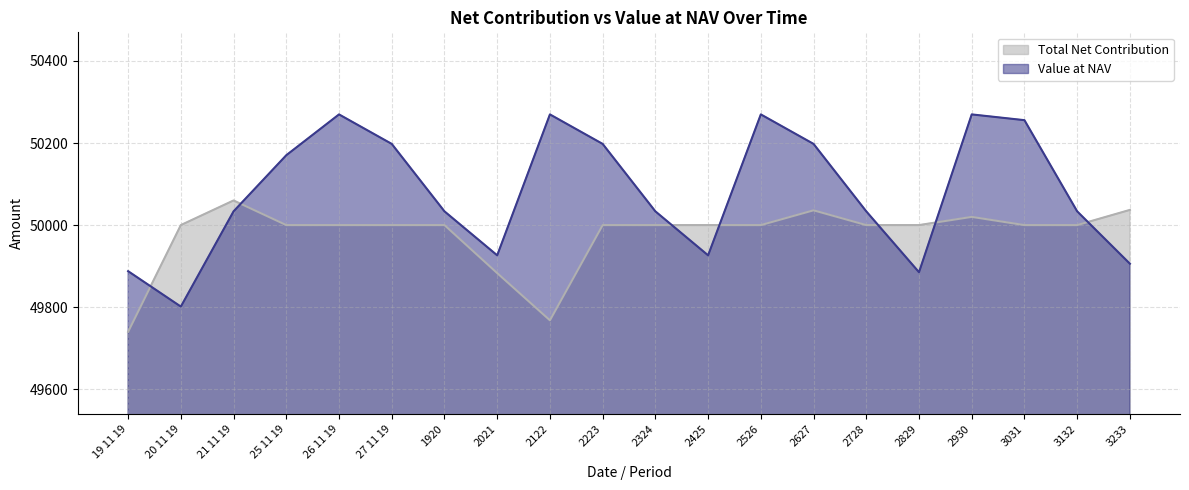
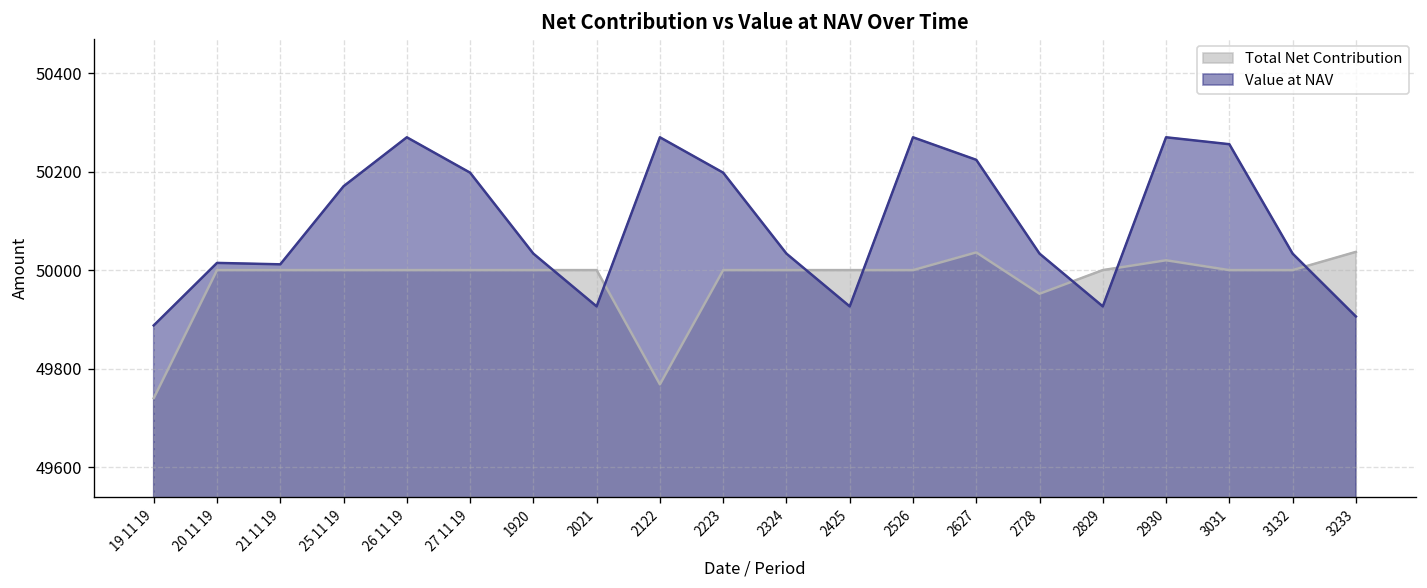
Value at NAV, 20 11 19: 49800 -> 50010
Total Net Contribution, 21 11 19: 50060 -> 50000
Value at NAV, 21 11 19: 50030 -> 50010
Total Net Contribution, 2021: 49880 -> 50000
Value at NAV, 2627: 50200 -> 50220
Total Net Contribution, 2728: 50000 -> 49950
Value at NAV, 2829: 49890 -> 49930
